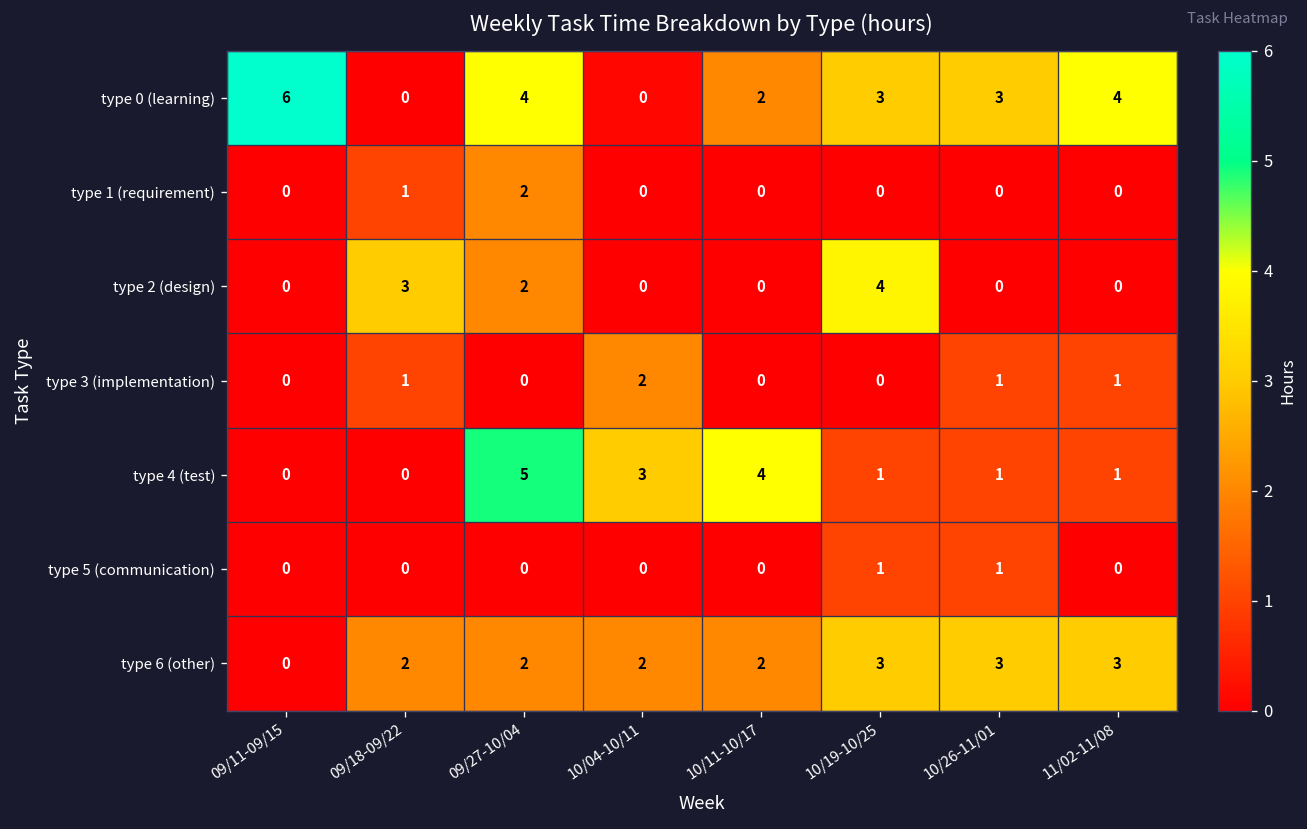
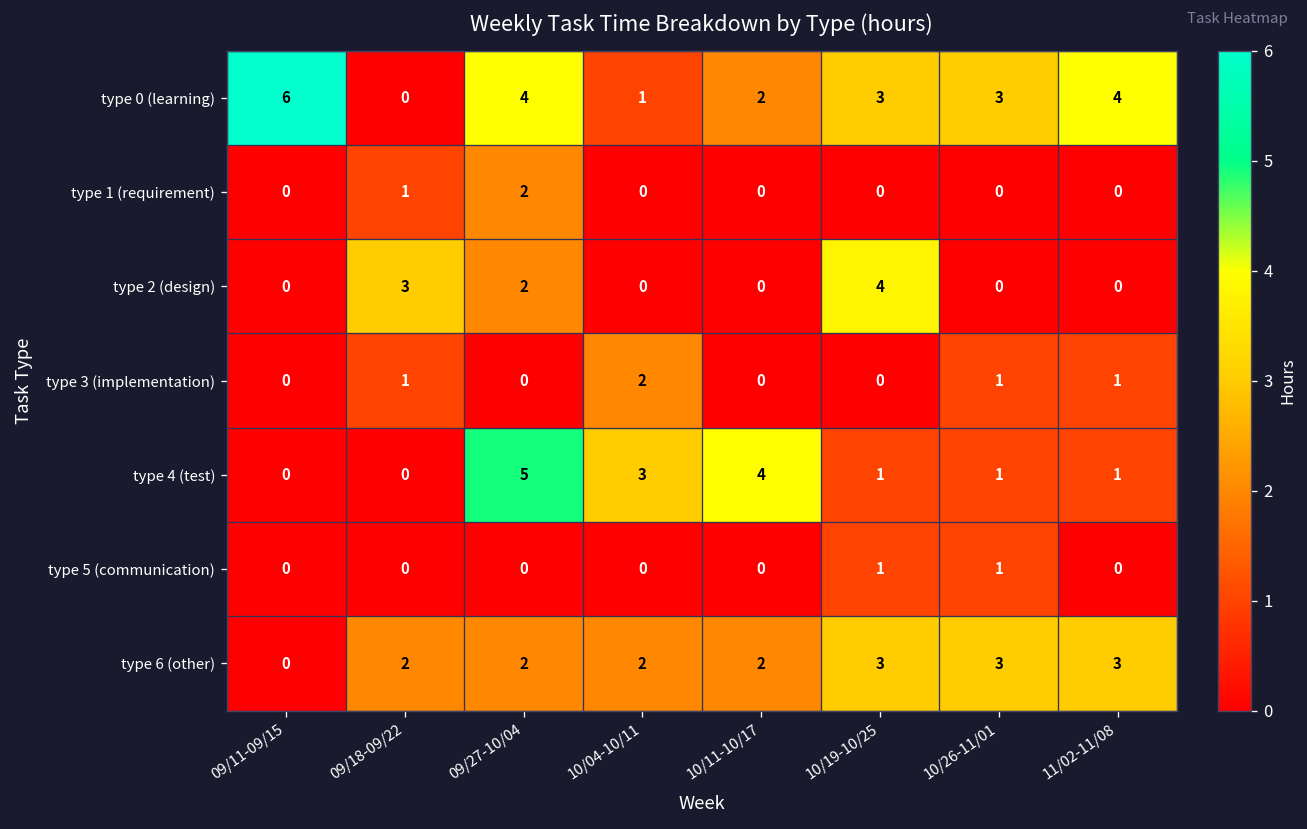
type 0 (learning), 10/04-10/11: 0 -> 1
